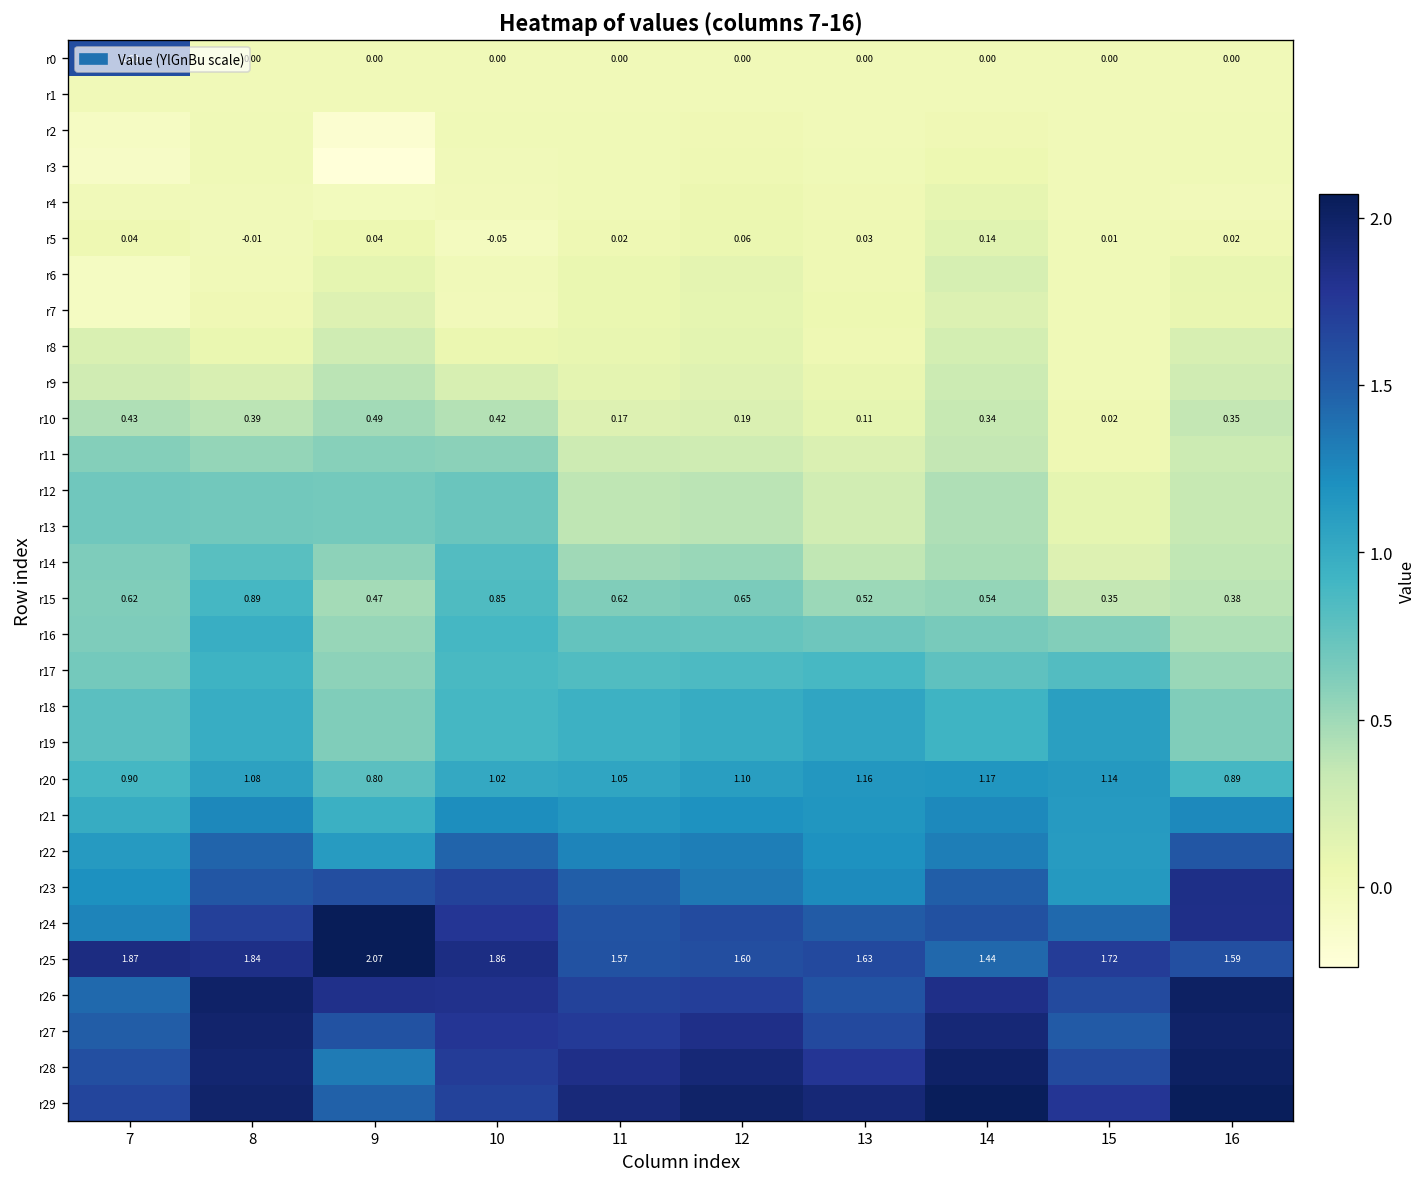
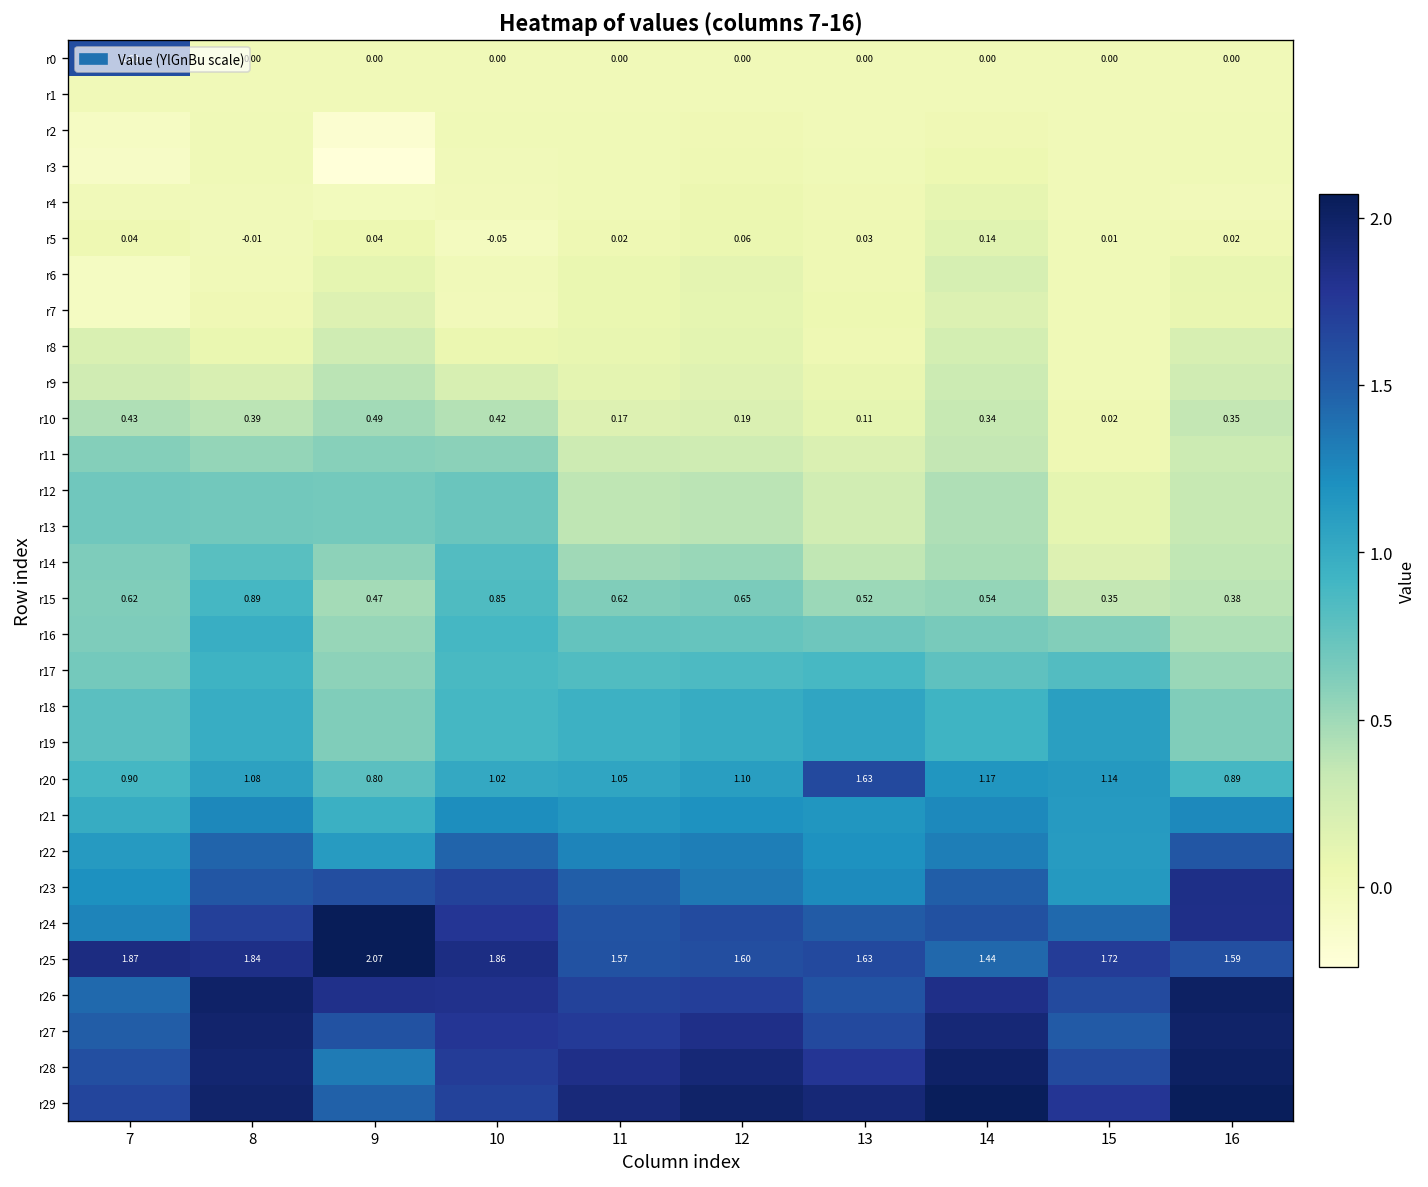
r20, 13: 1.16 -> 1.63
